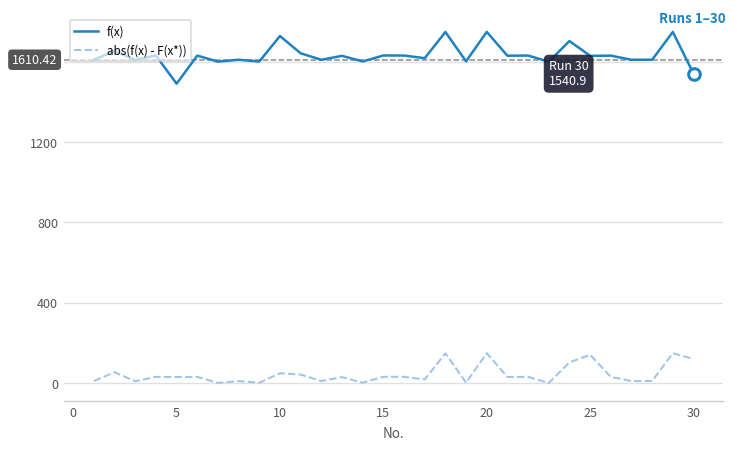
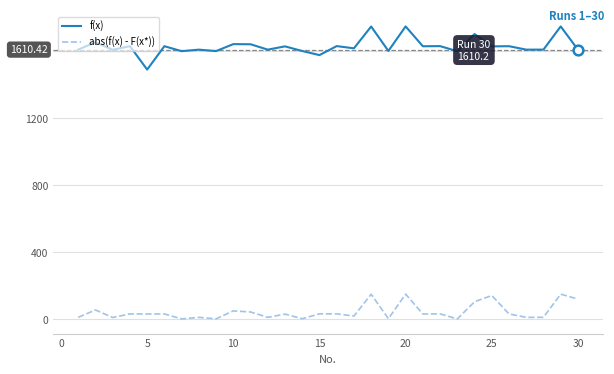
f(x), 10: 1730 -> 1640
f(x), 15: 1630 -> 1580
f(x), 30: 1540.9 -> 1610.2
